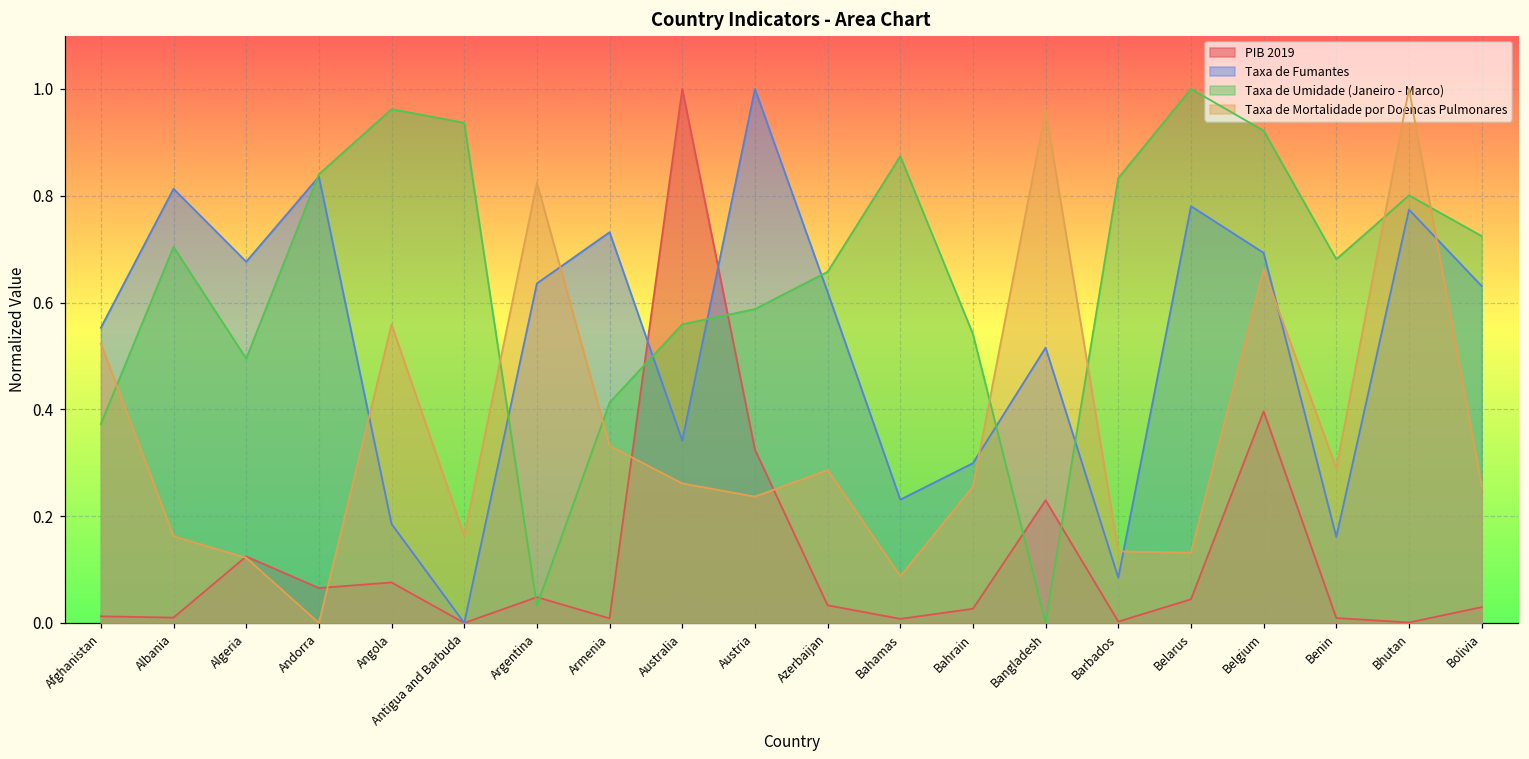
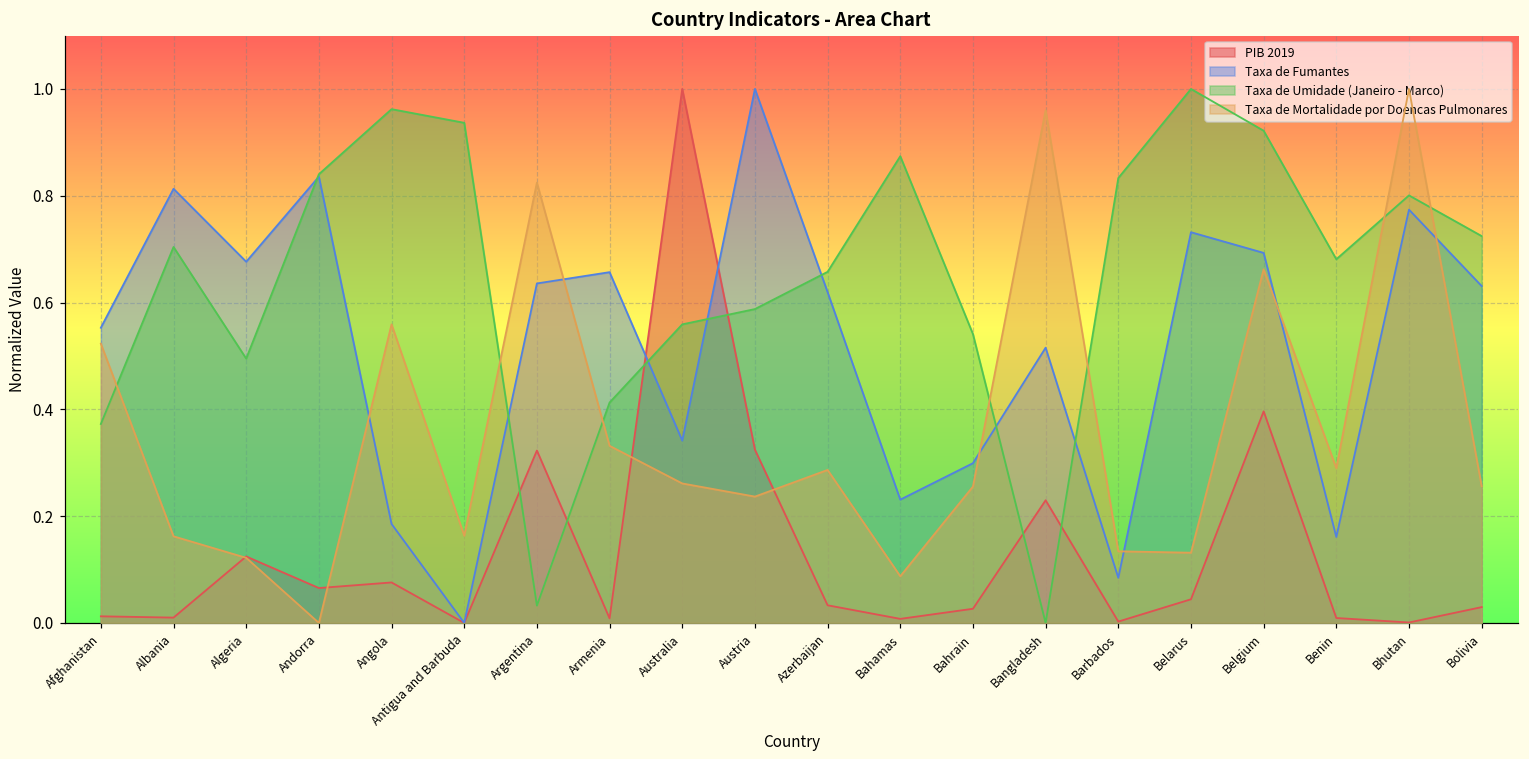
PIB 2019, Argentina: 0.05 -> 0.32
Taxa de Fumantes, Armenia: 0.73 -> 0.66
Taxa de Fumantes, Belarus: 0.78 -> 0.73
